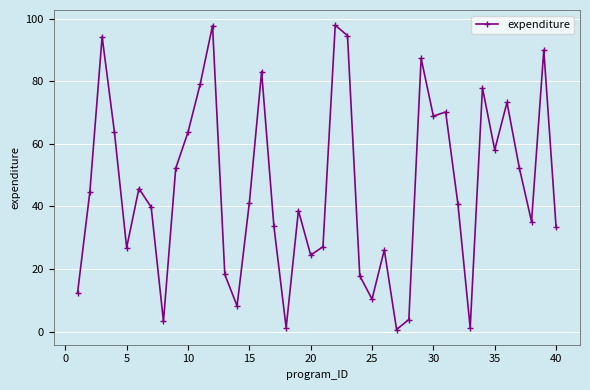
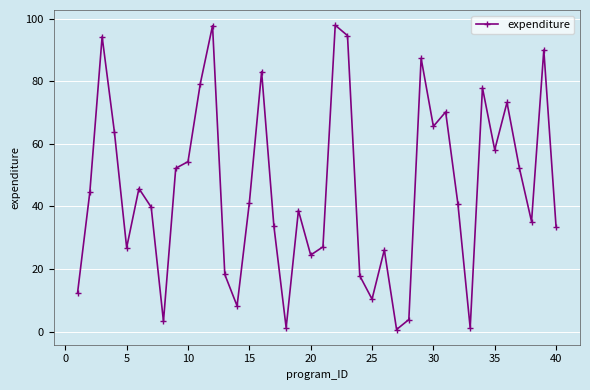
10: 64 -> 54
30: 69 -> 66
